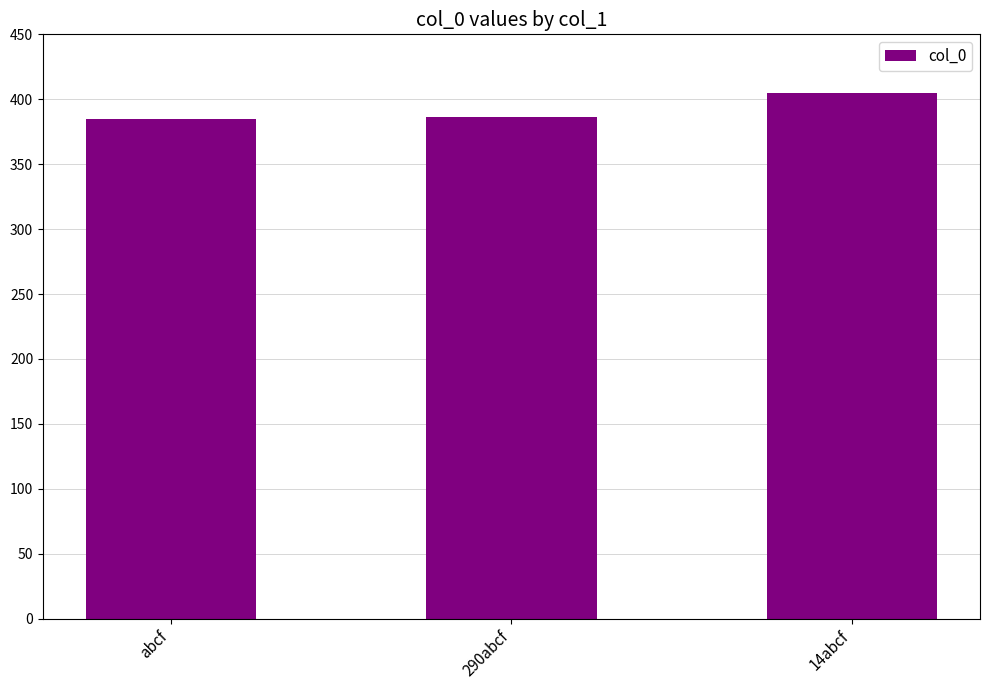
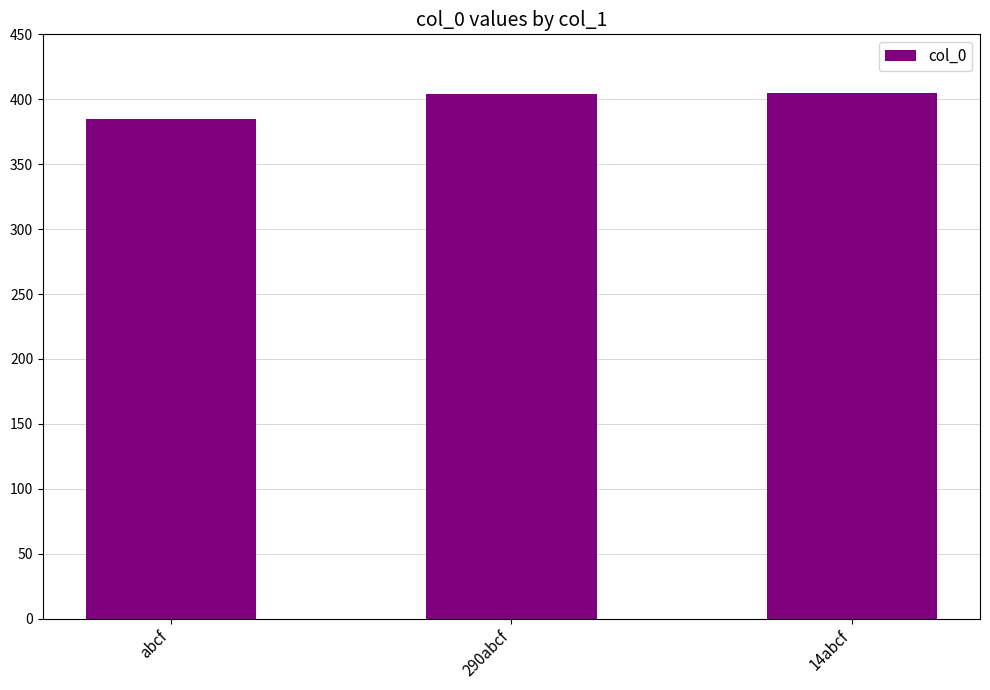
290abcf: 386 -> 404
